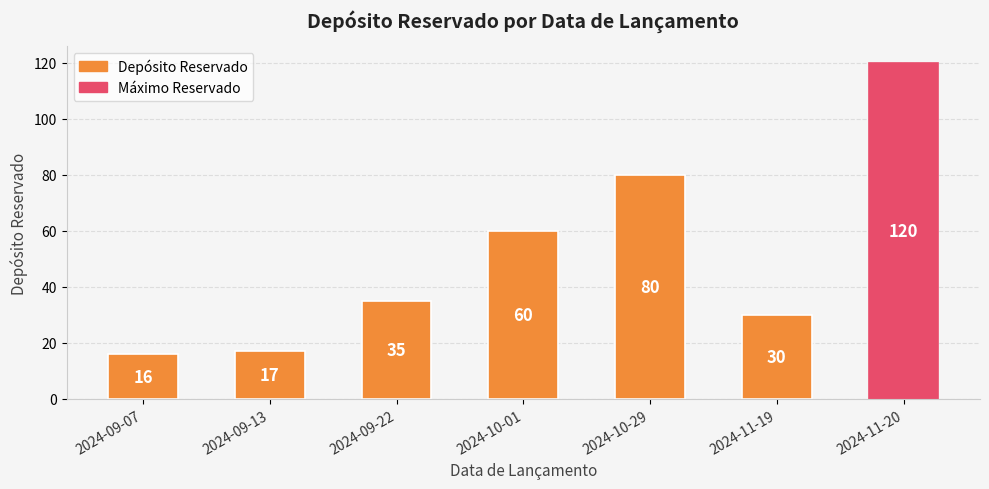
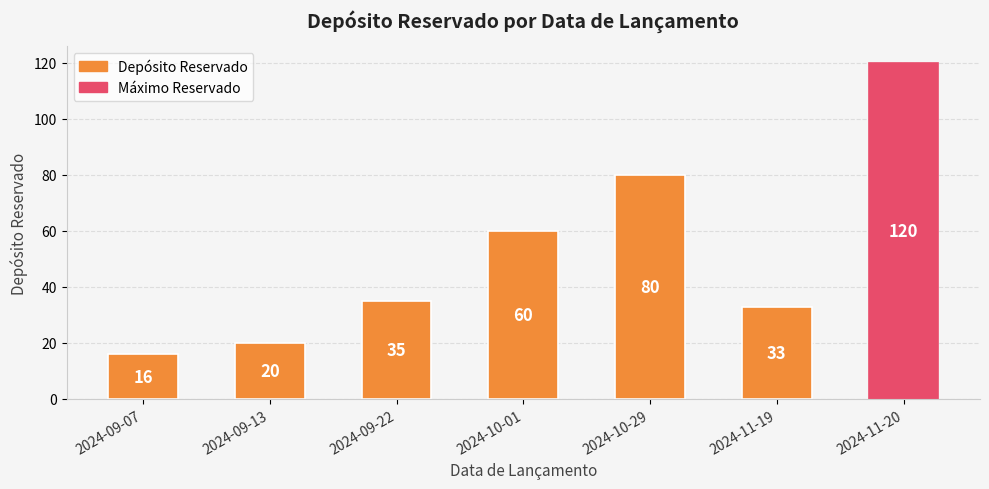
2024-09-13: 17 -> 20
2024-11-19: 30 -> 33
